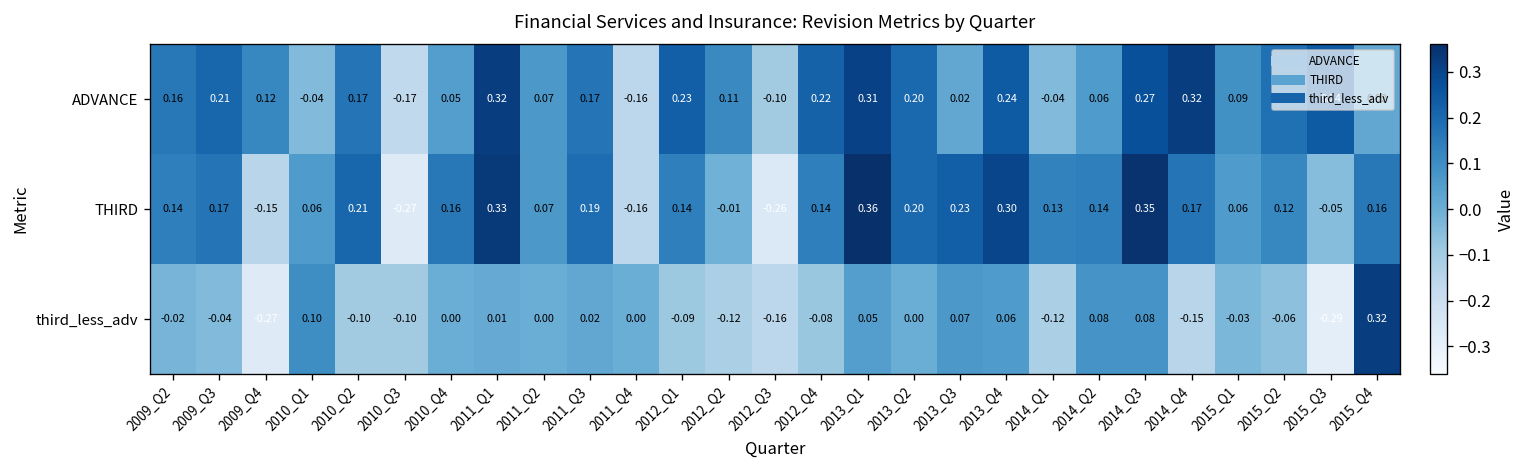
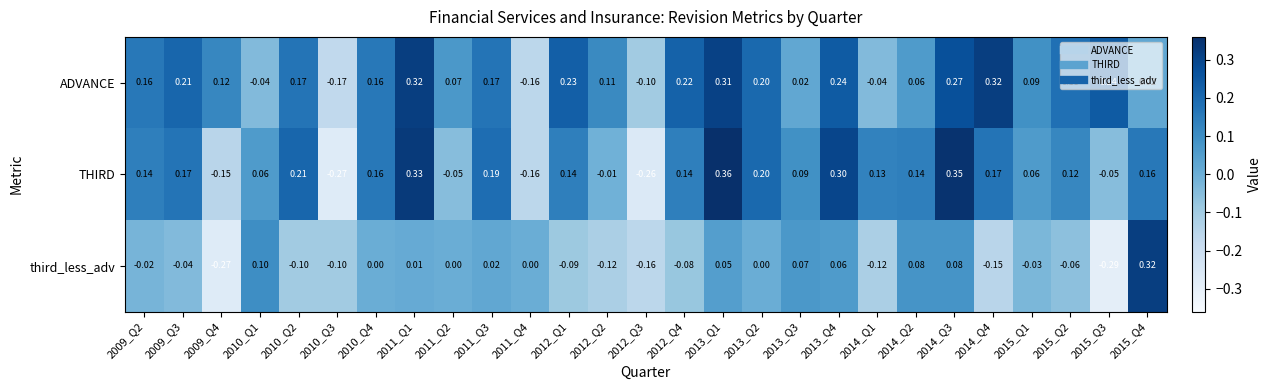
ADVANCE, 2010_Q4: 0.05 -> 0.16
THIRD, 2011_Q2: 0.07 -> -0.05
THIRD, 2013_Q3: 0.23 -> 0.09
